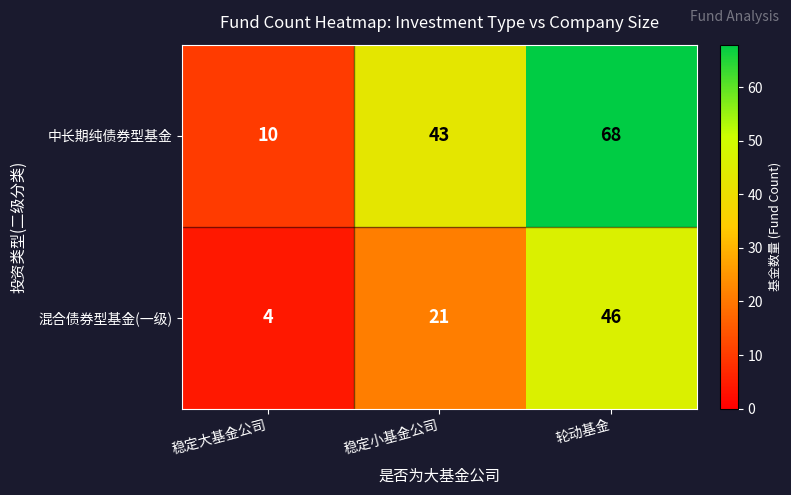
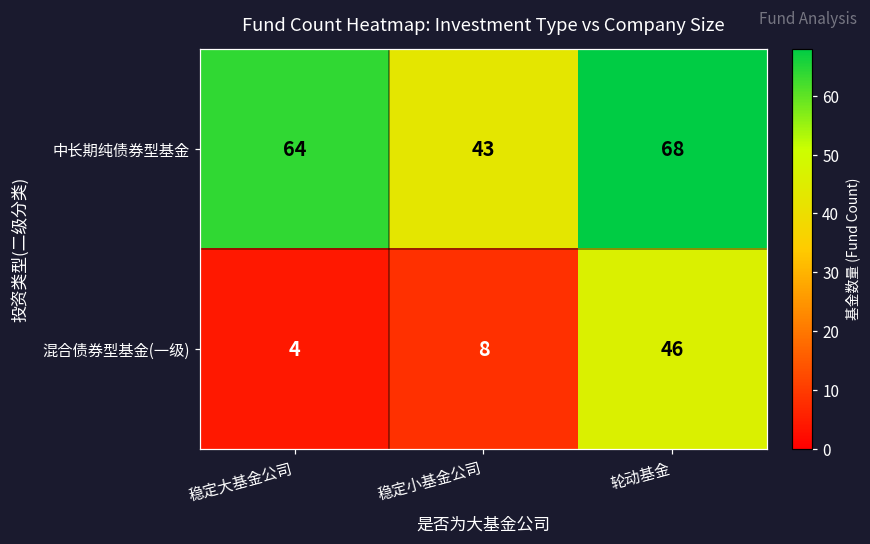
中长期纯债券型基金, 稳定大基金公司: 10 -> 64
混合债券型基金(一级), 稳定小基金公司: 21 -> 8
